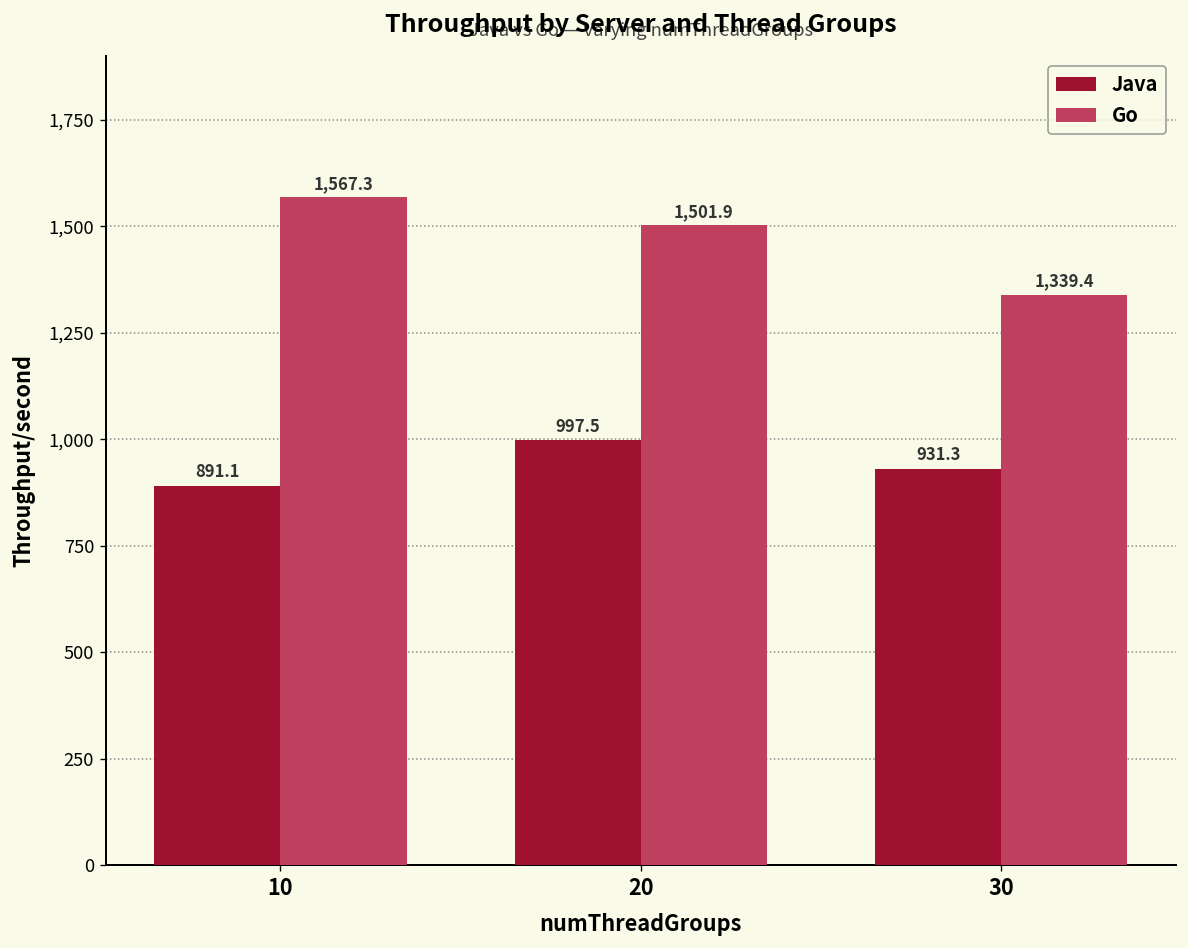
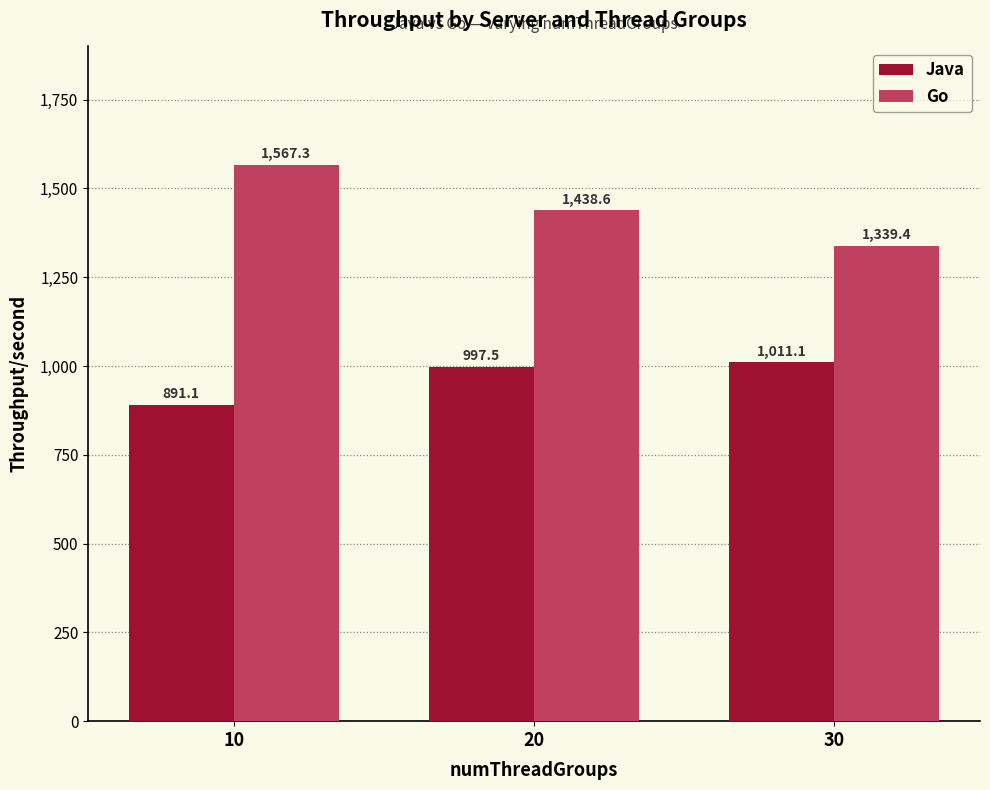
Go, 20: 1,501.9 -> 1,438.6
Java, 30: 931.3 -> 1,011.1
